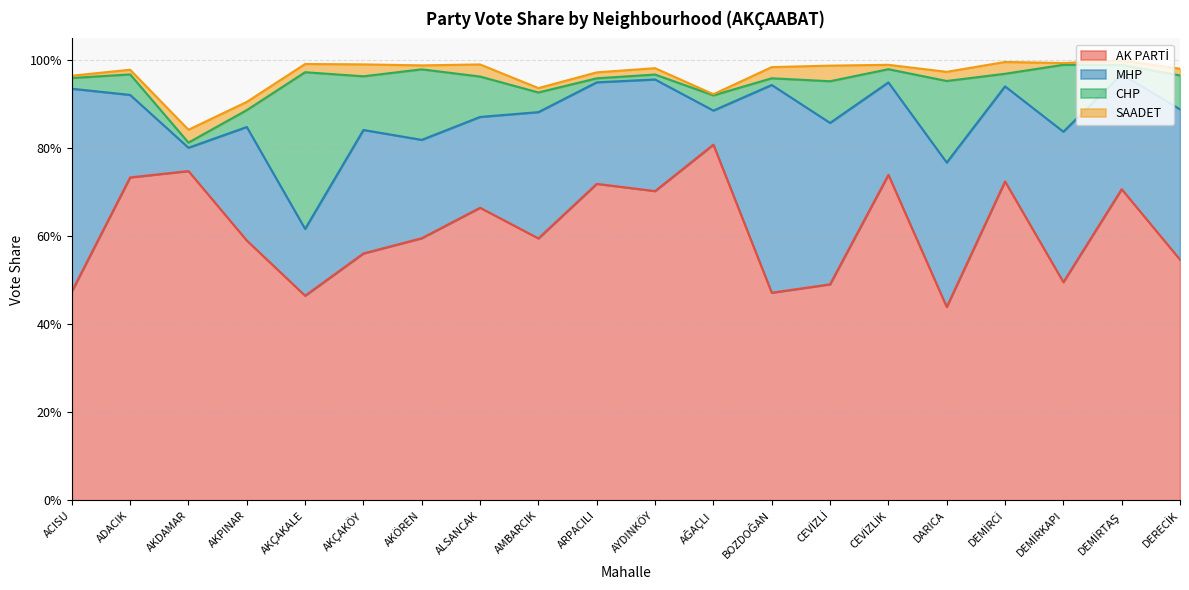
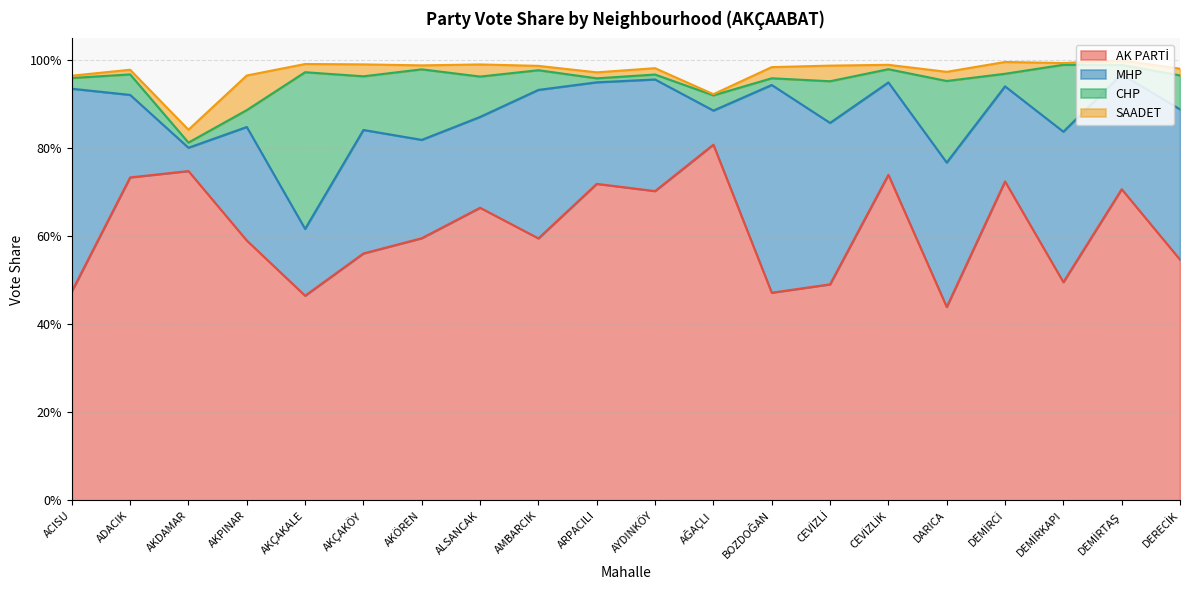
SAADET, AKPINAR: 2% -> 8%
MHP, AMBARCIK: 29% -> 34%
